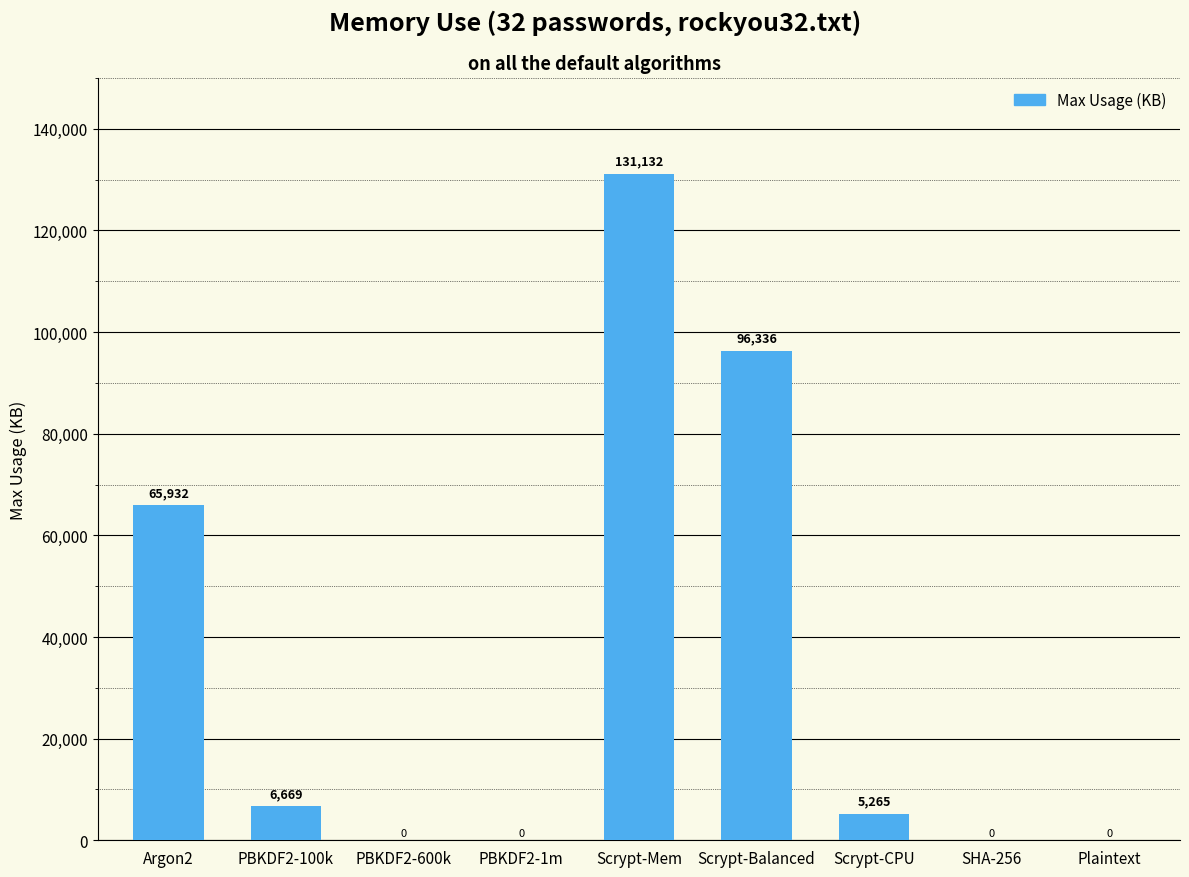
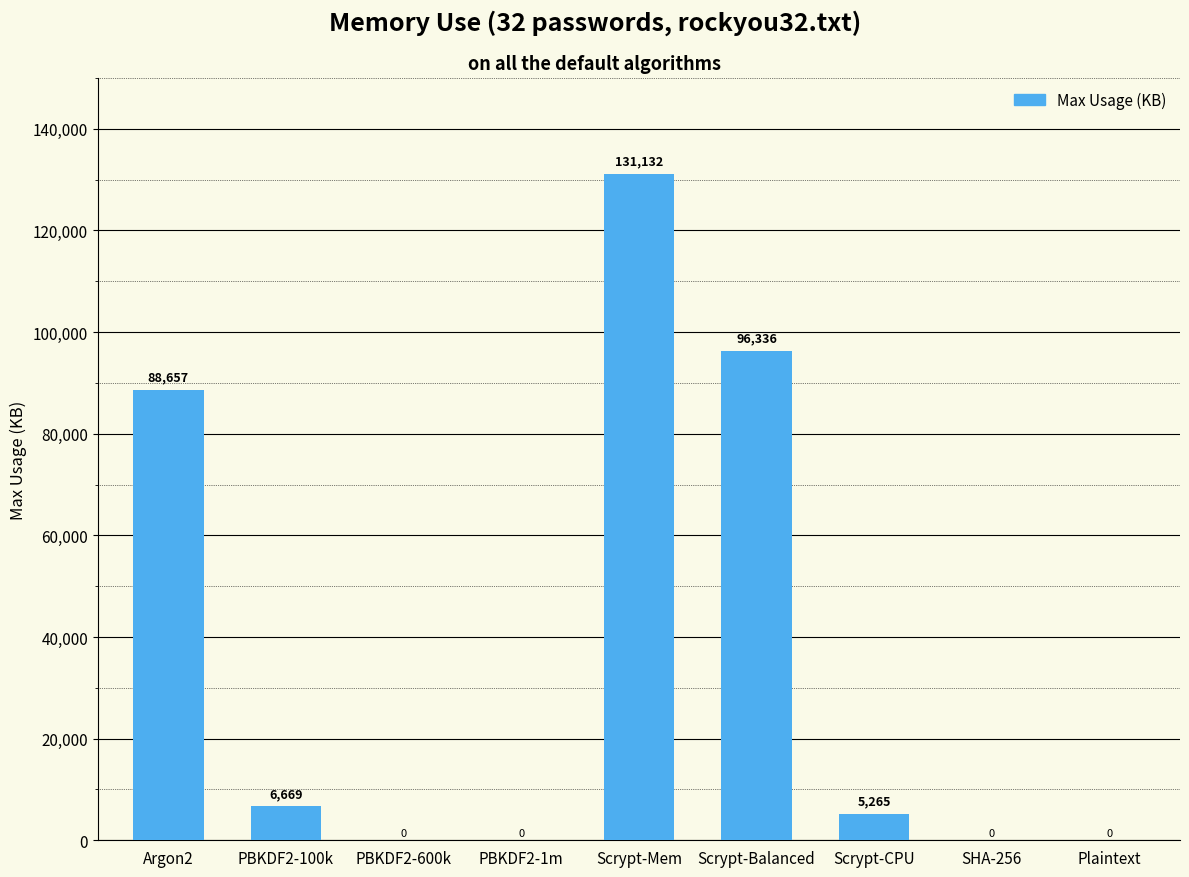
Argon2: 65,932 -> 88,657
